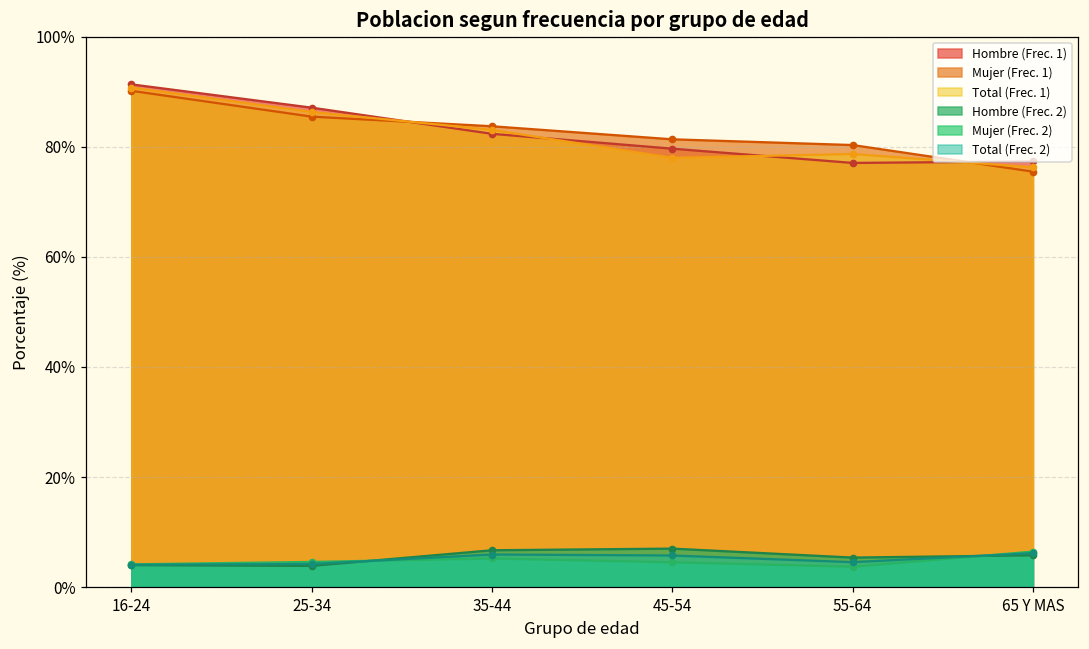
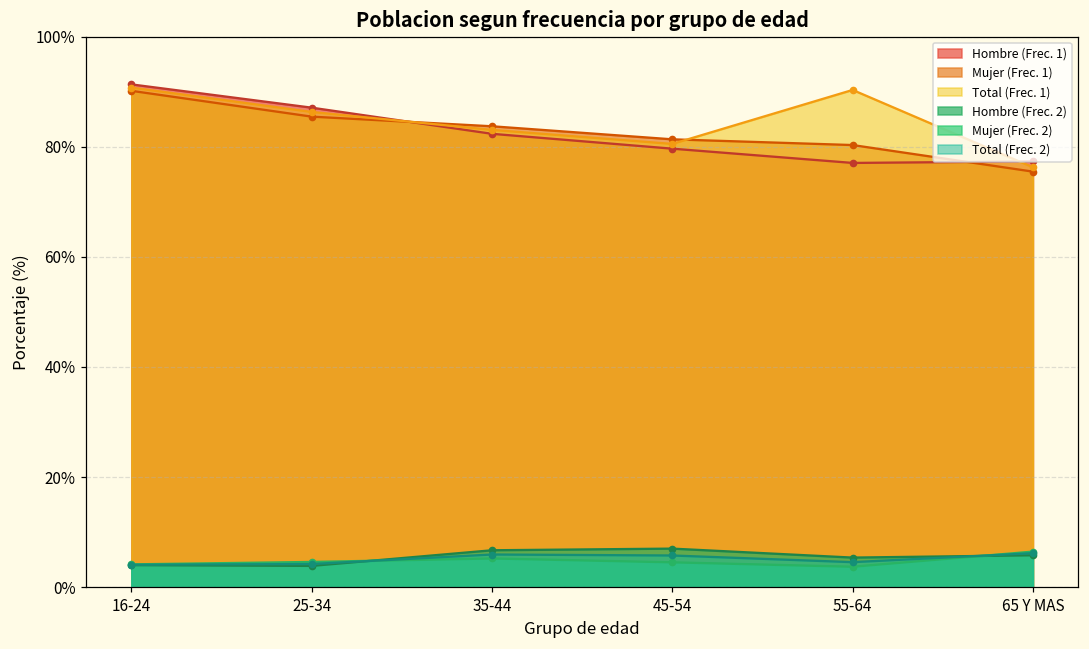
Total (Frec. 1), 45-54: 78% -> 81%
Total (Frec. 1), 55-64: 79% -> 90%
